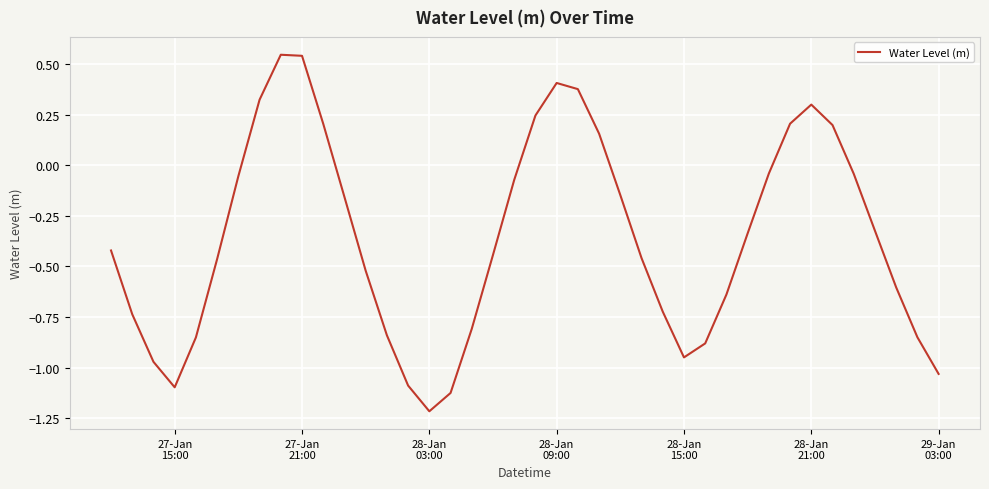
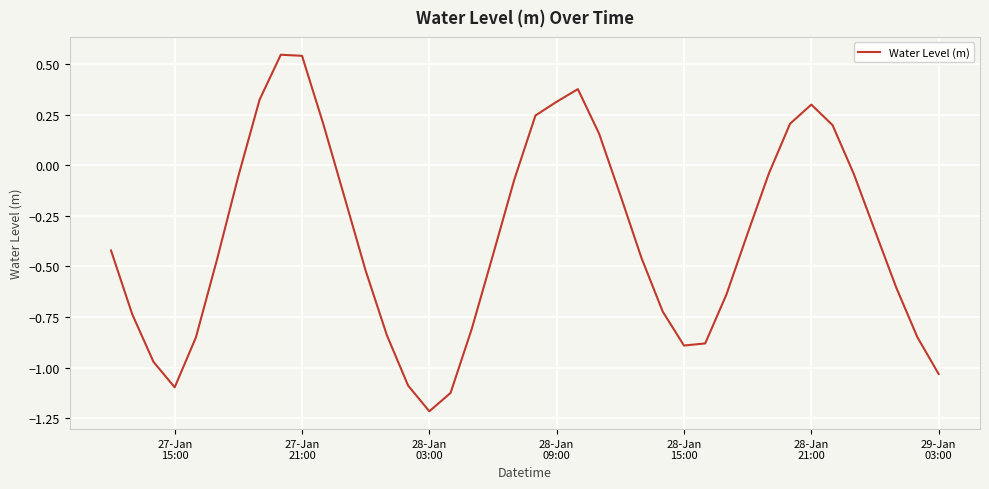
28-Jan 09:00: 0.41 -> 0.32
28-Jan 15:00: -0.95 -> -0.89
